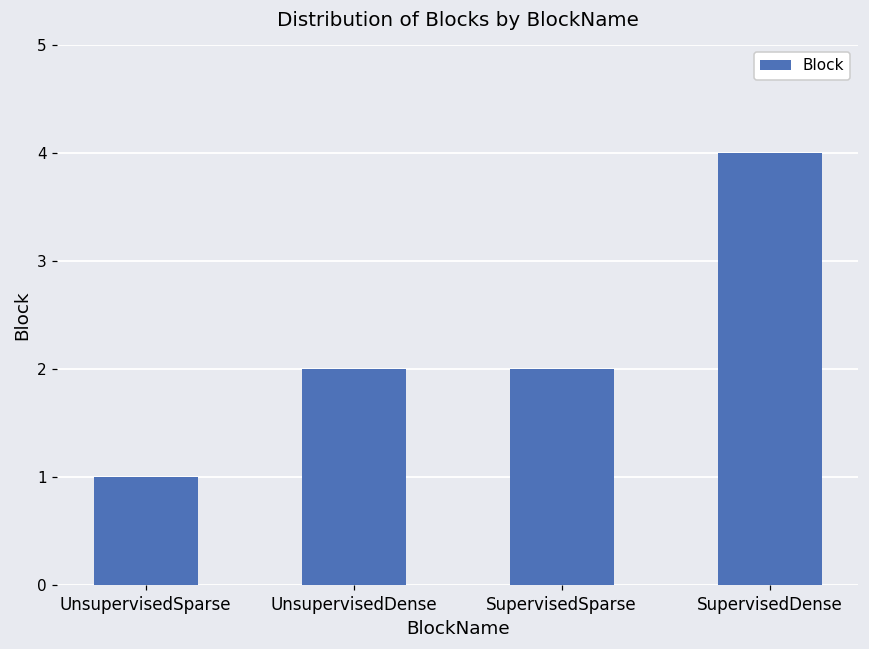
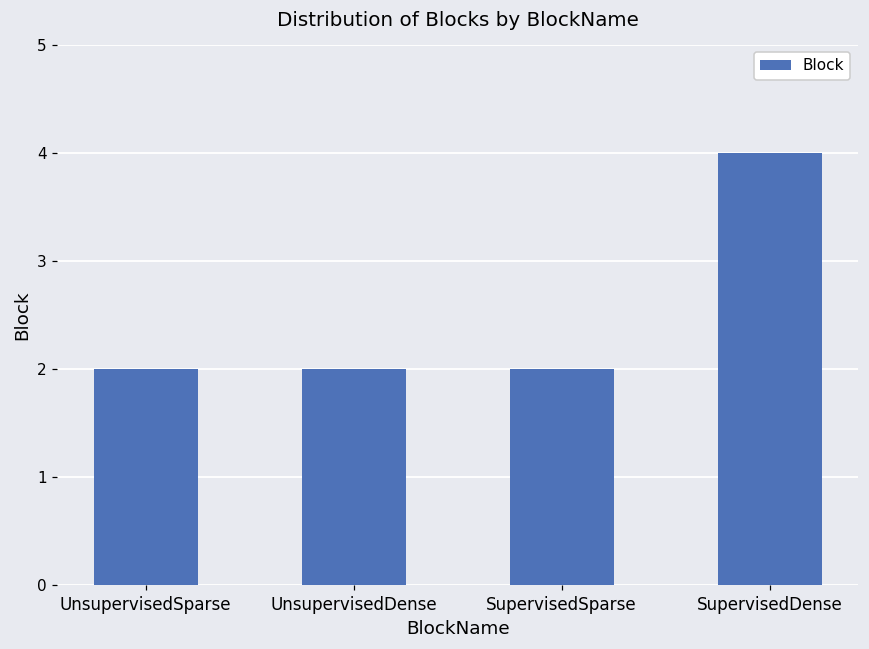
UnsupervisedSparse: 1 -> 2
